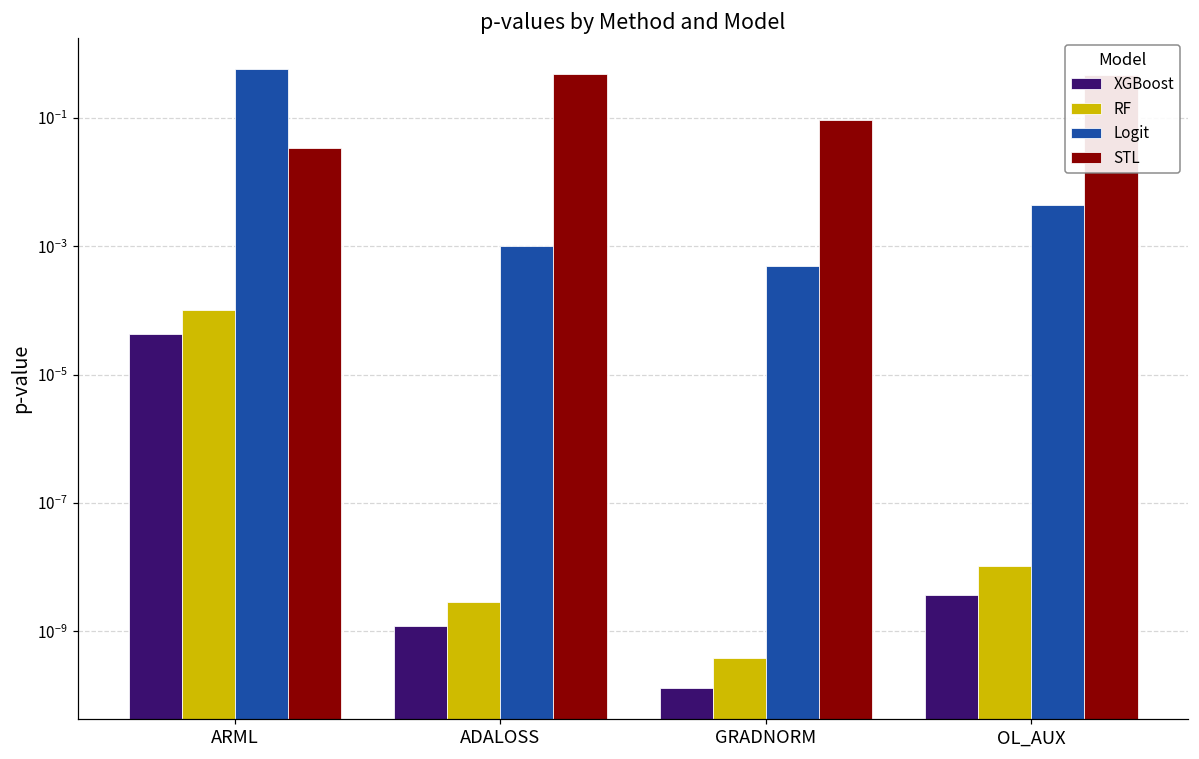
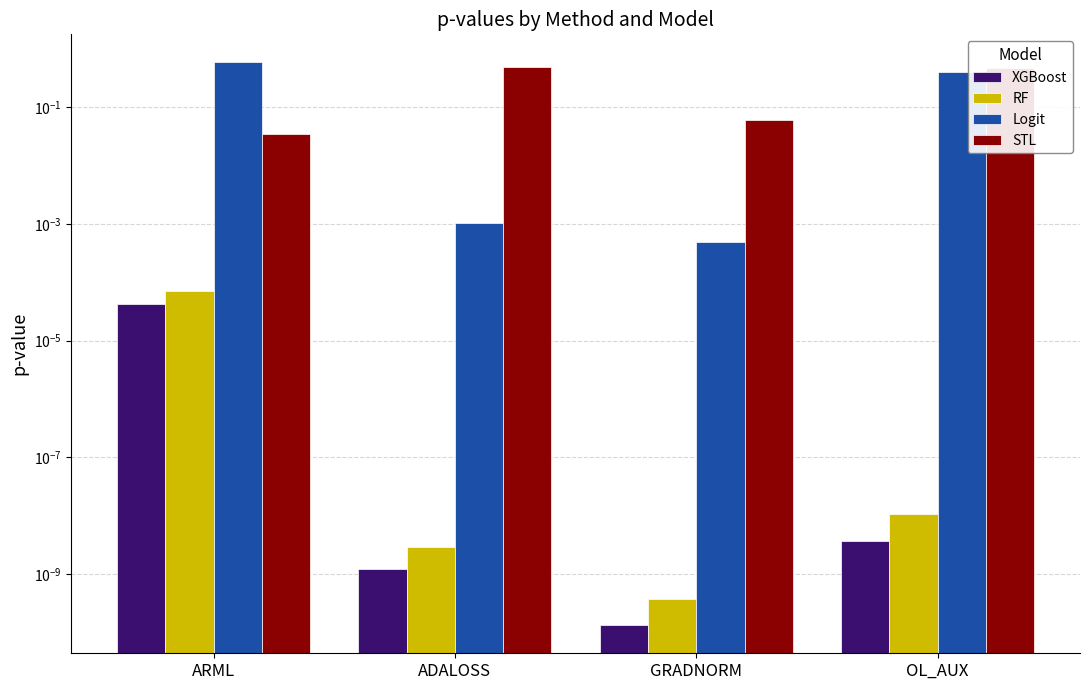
RF, ARML: 0.00010 -> 0.00007
STL, GRADNORM: 0.09 -> 0.06
Logit, OL_AUX: 0.004 -> 0.4
